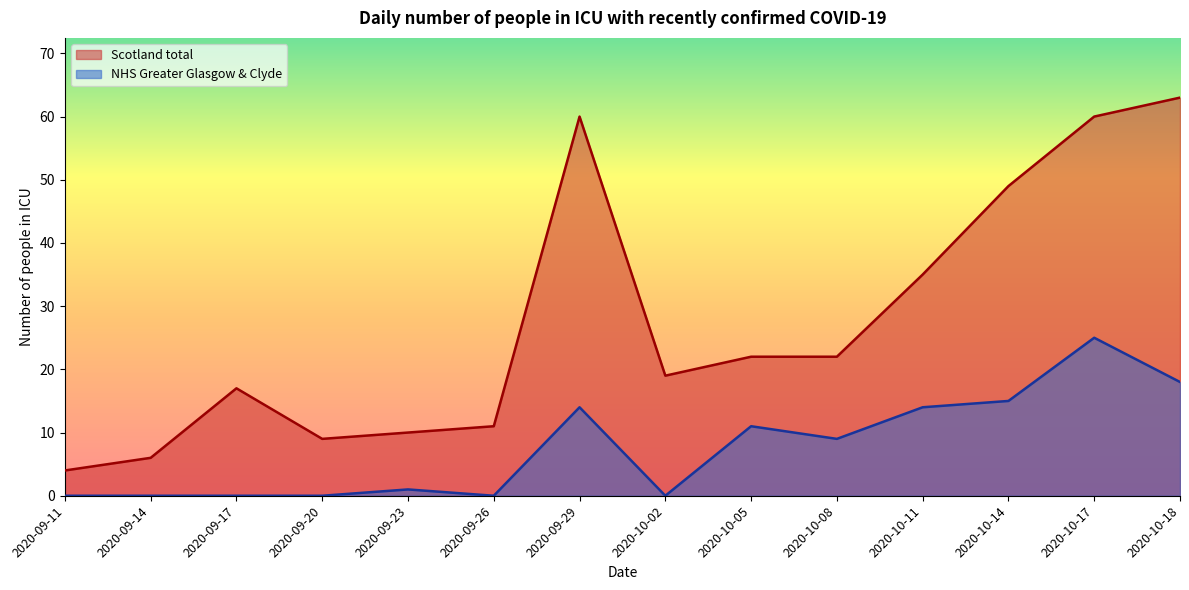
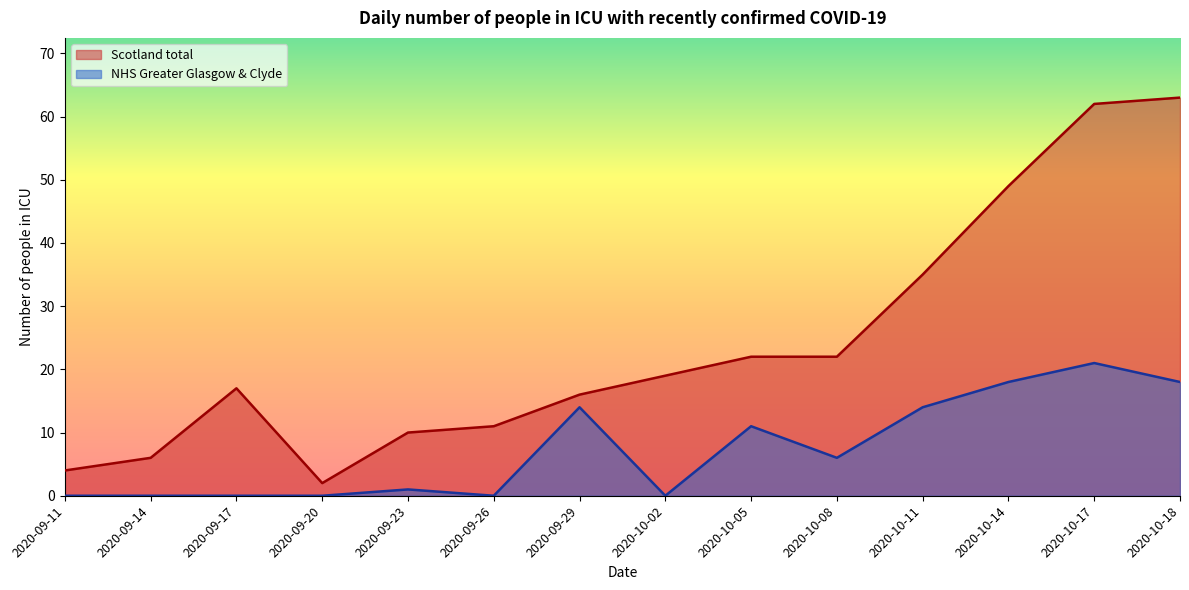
Scotland total, 2020-09-20: 9 -> 2
Scotland total, 2020-09-29: 60 -> 16
NHS Greater Glasgow & Clyde, 2020-10-08: 9 -> 6
NHS Greater Glasgow & Clyde, 2020-10-14: 15 -> 18
Scotland total, 2020-10-17: 60 -> 62
NHS Greater Glasgow & Clyde, 2020-10-17: 25 -> 21
